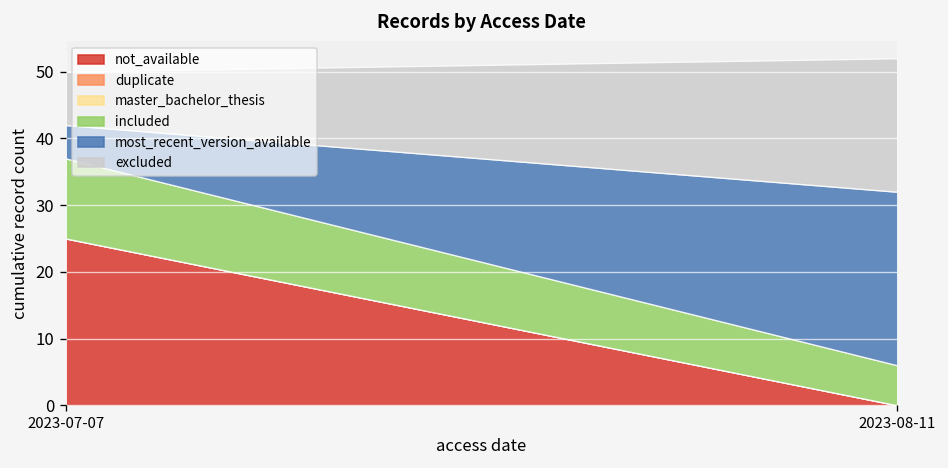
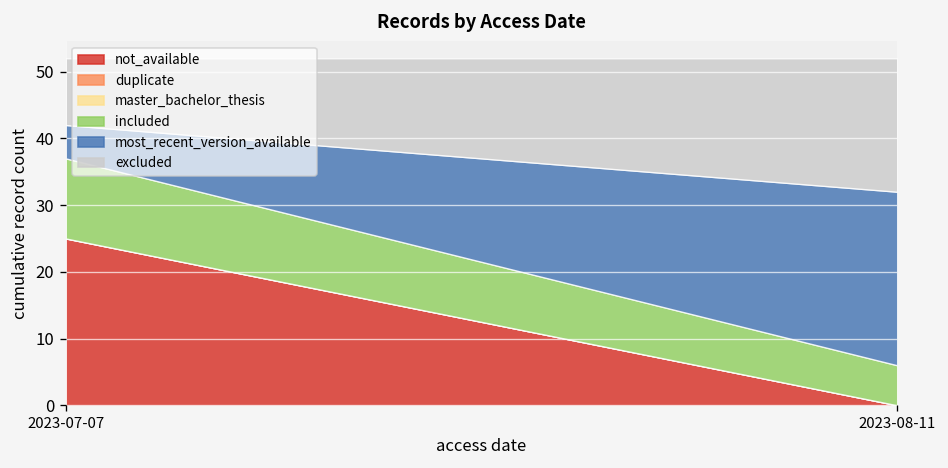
excluded, 2023-07-07: 8 -> 10
